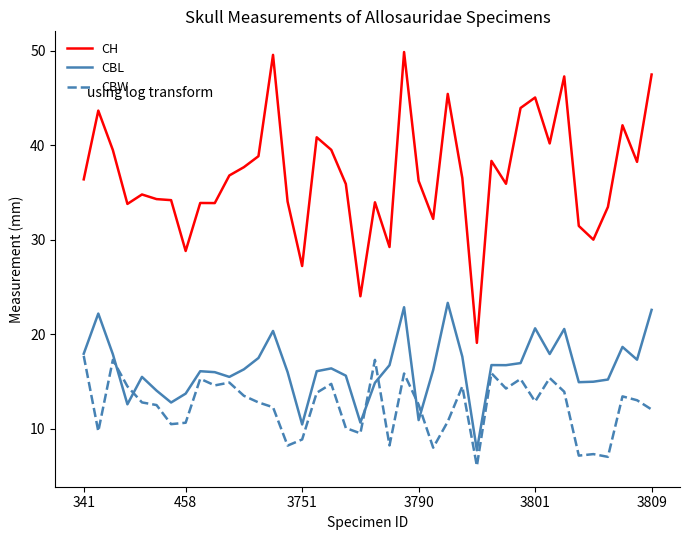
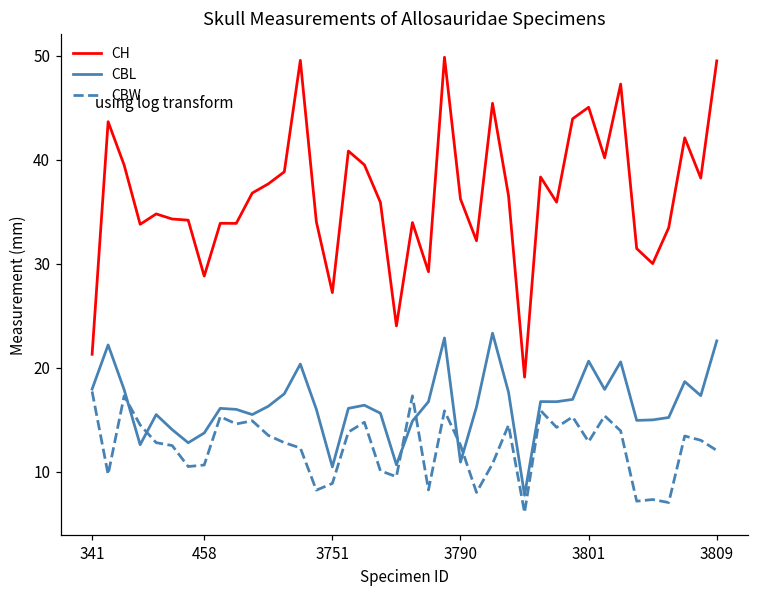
CH, 341: 36 -> 21
CH, 3809: 47 -> 50
